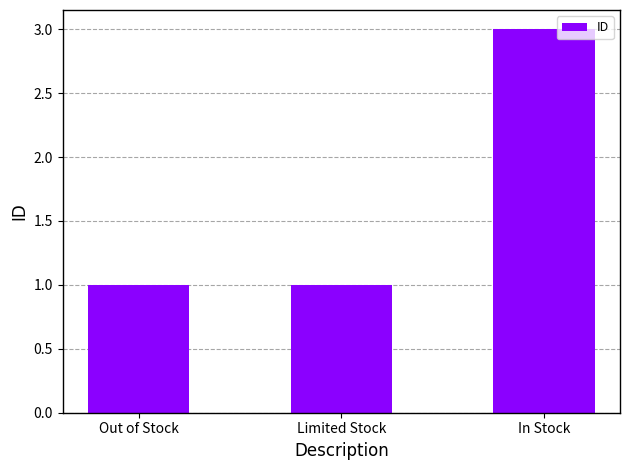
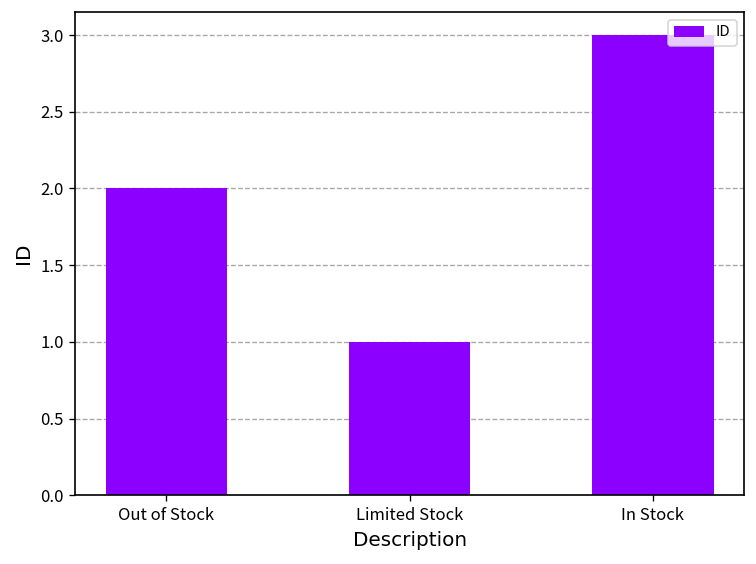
Out of Stock: 1 -> 2
